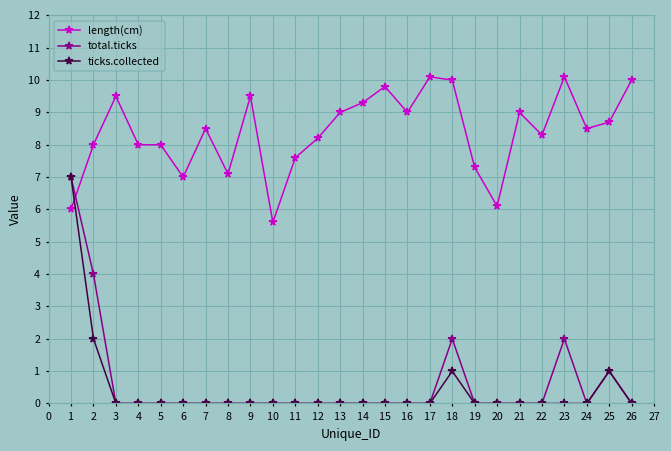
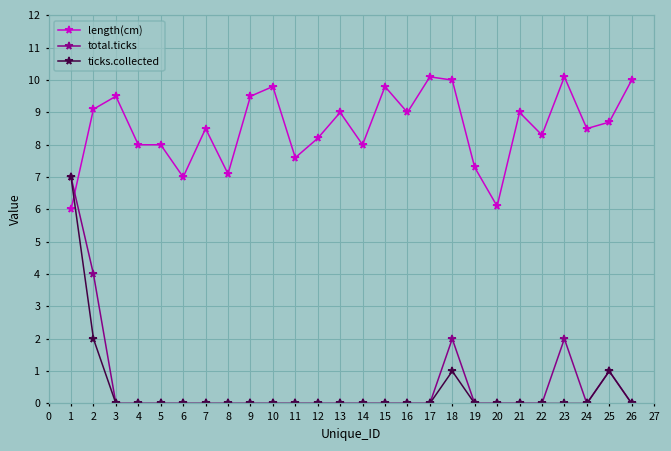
length(cm), 2: 8.0 -> 9.1
length(cm), 10: 5.6 -> 9.8
length(cm), 14: 9.3 -> 8.0
